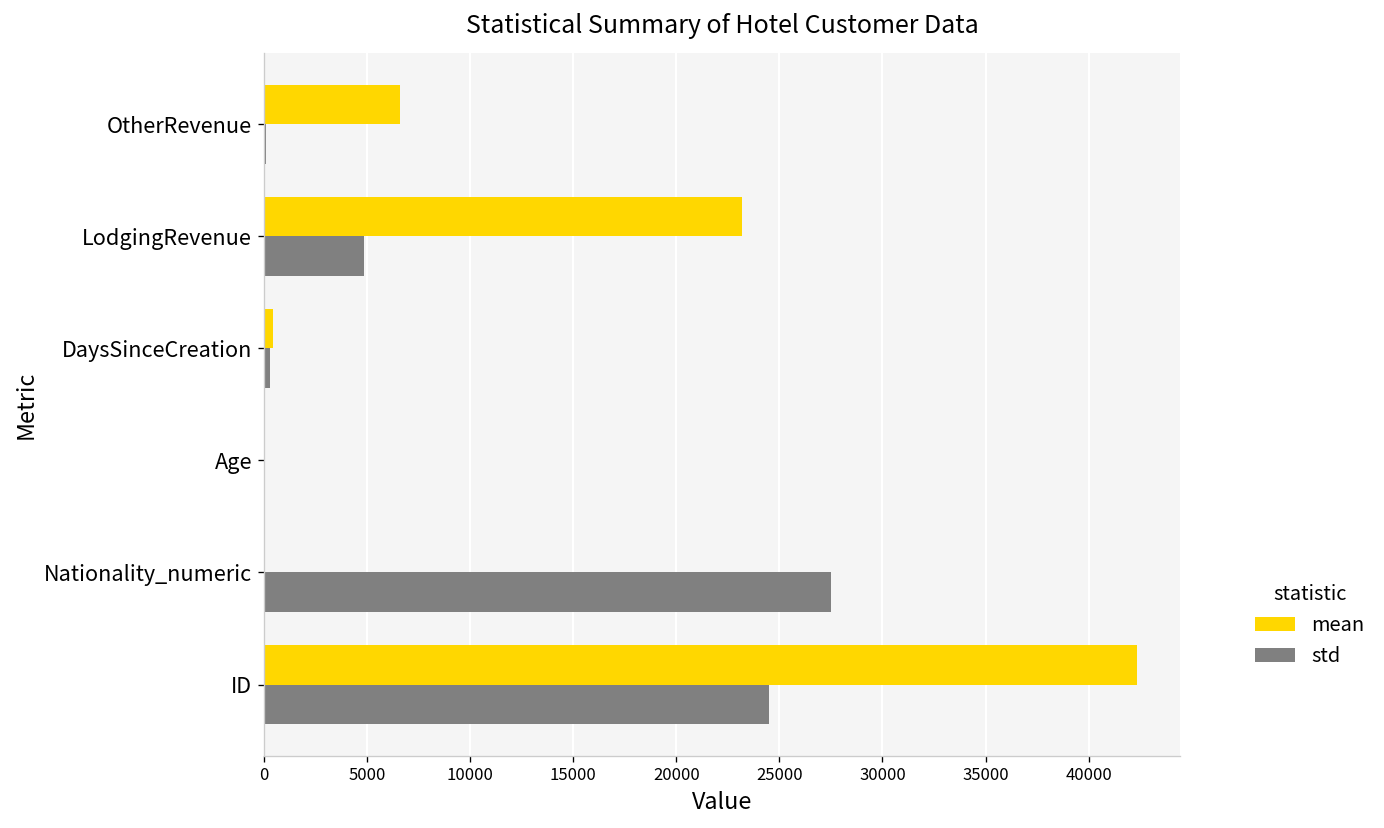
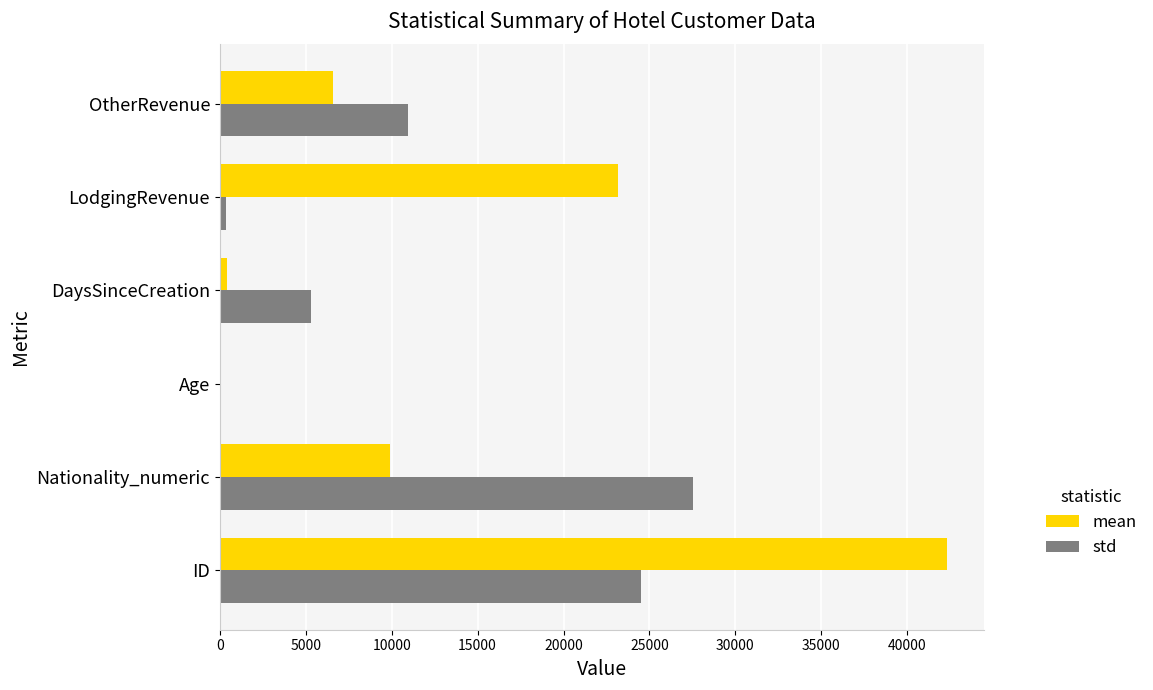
std, OtherRevenue: 100 -> 11000
std, LodgingRevenue: 4900 -> 400
std, DaysSinceCreation: 300 -> 5300
mean, Nationality_numeric: 100 -> 9900
